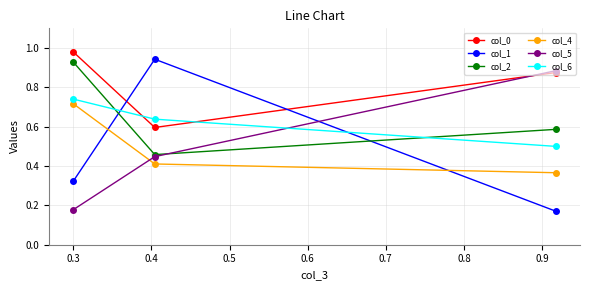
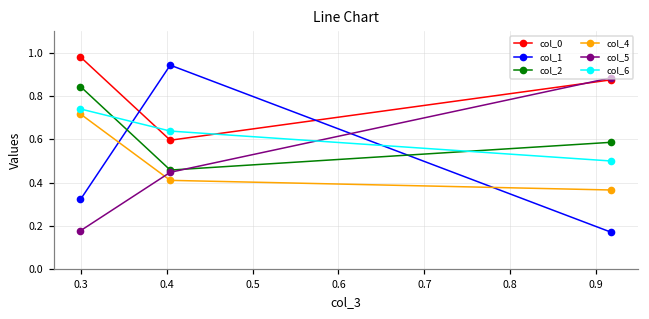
col_2, 0.3: 0.93 -> 0.84
